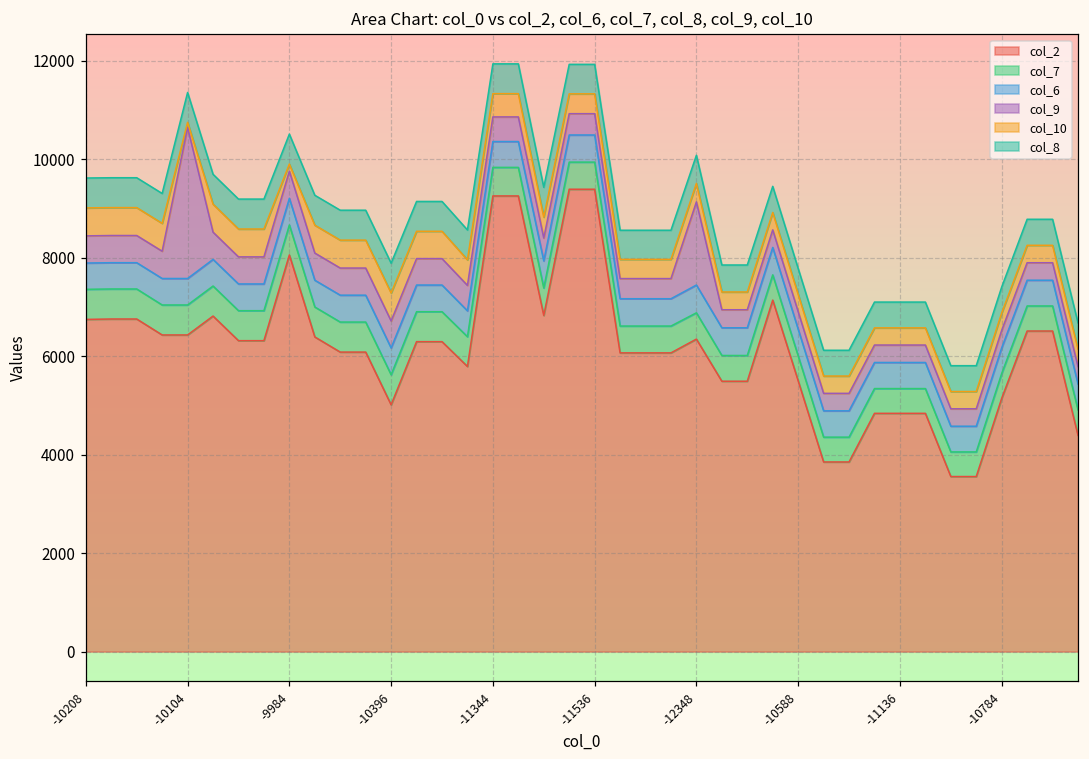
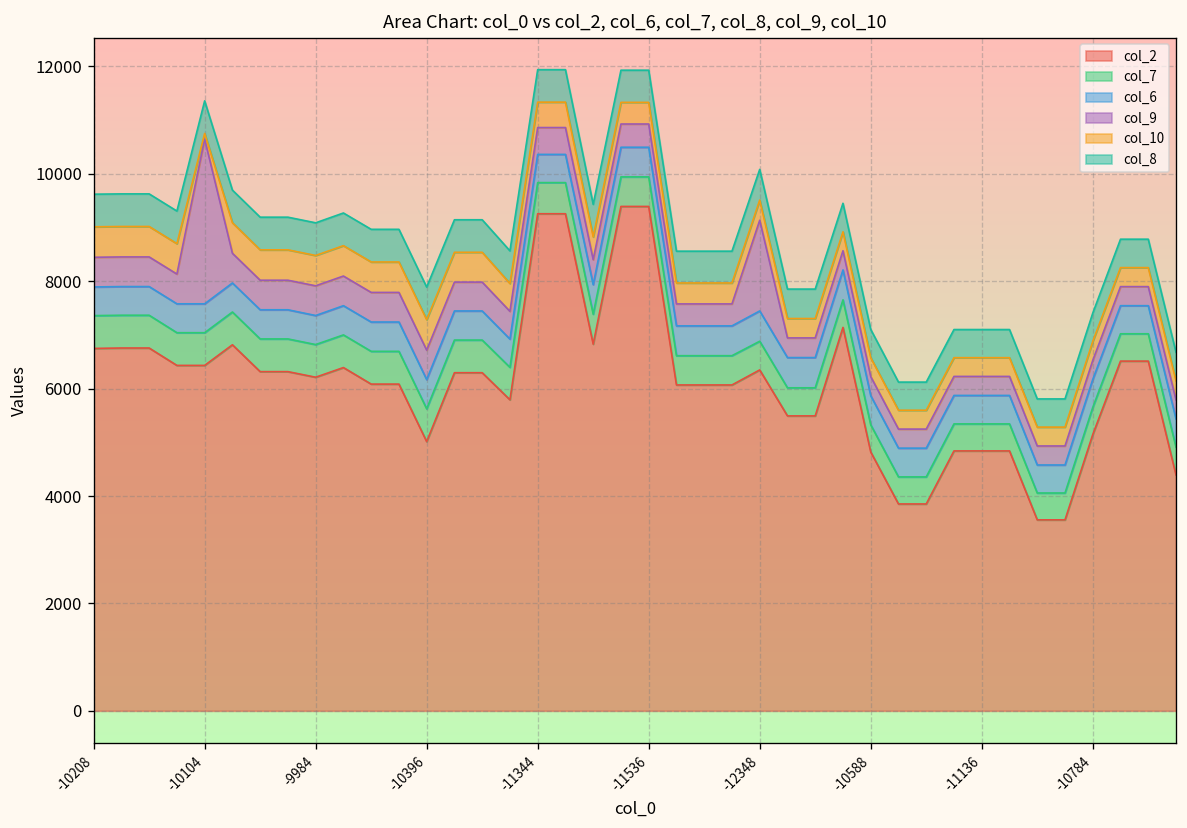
col_2, -9984: 8100 -> 6200
col_10, -9984: 100 -> 600
col_2, -10588: 5500 -> 4800
